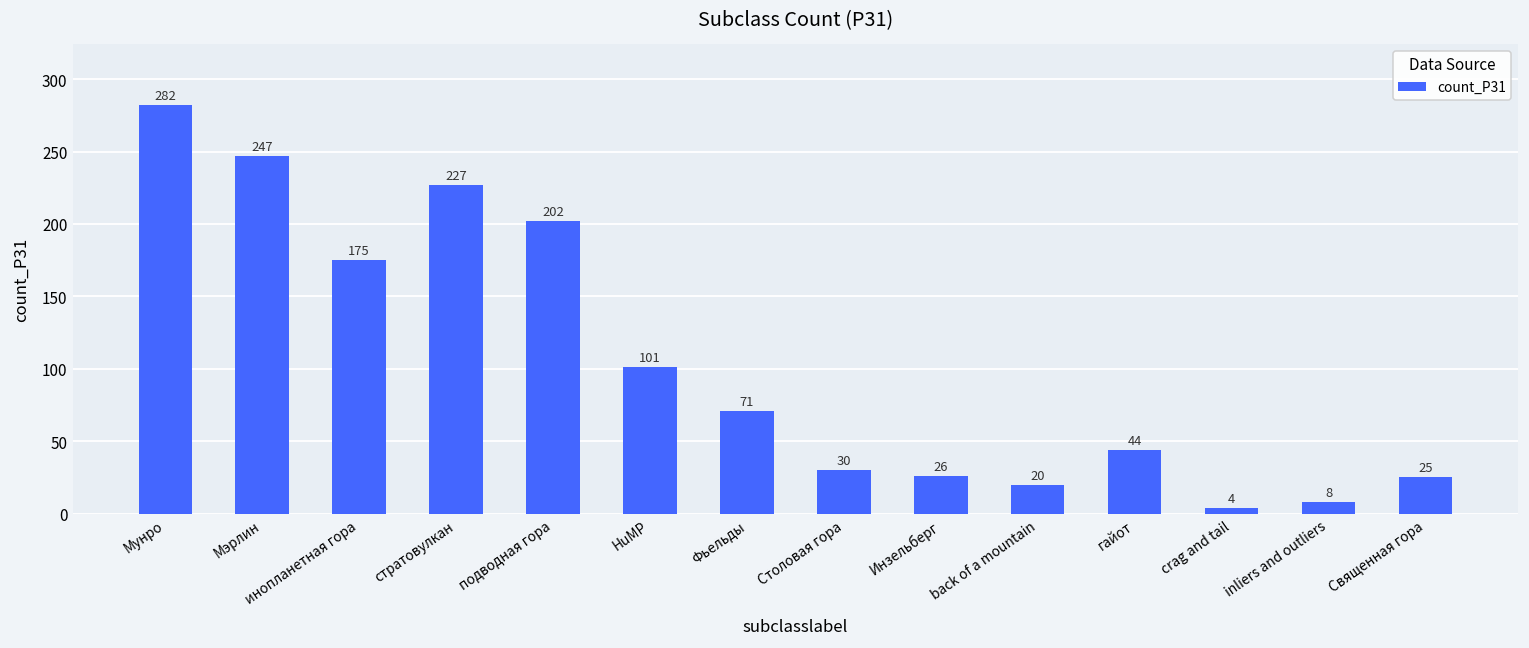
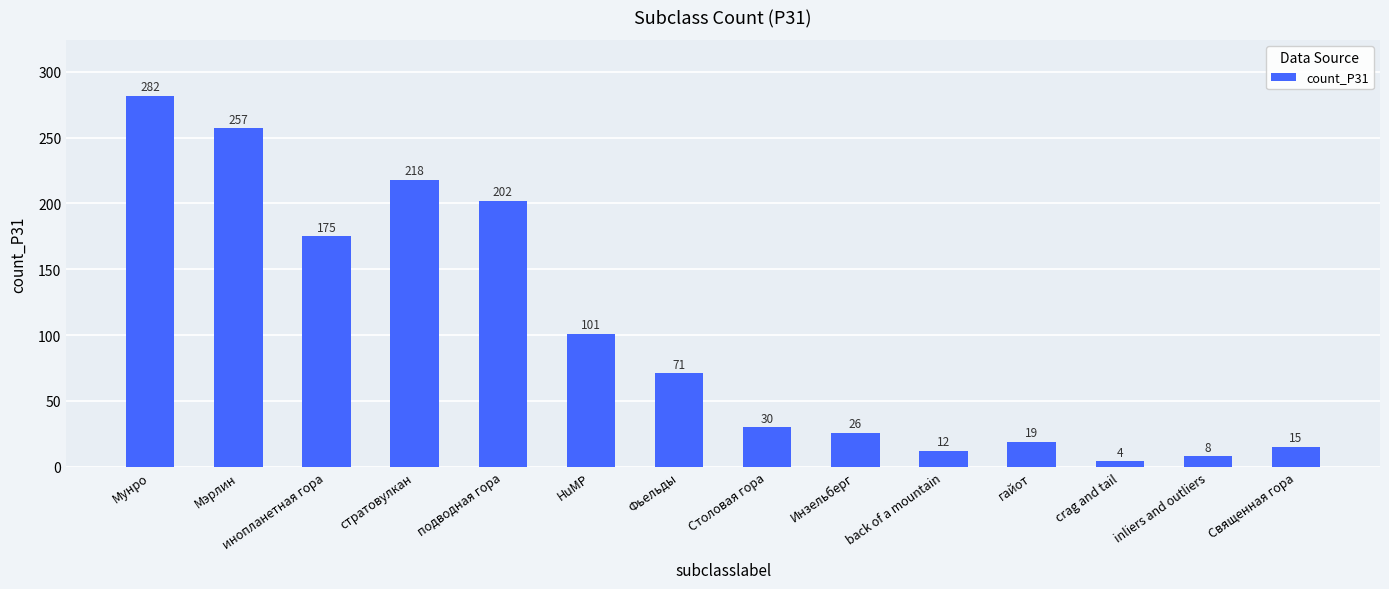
Мэрлин: 247 -> 257
стратовулкан: 227 -> 218
back of a mountain: 20 -> 12
гайот: 44 -> 19
Священная гора: 25 -> 15
